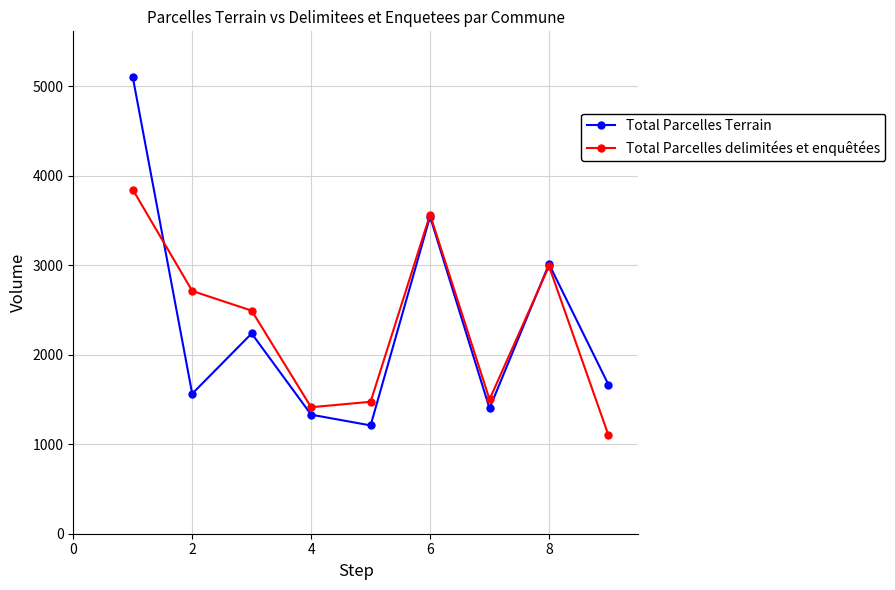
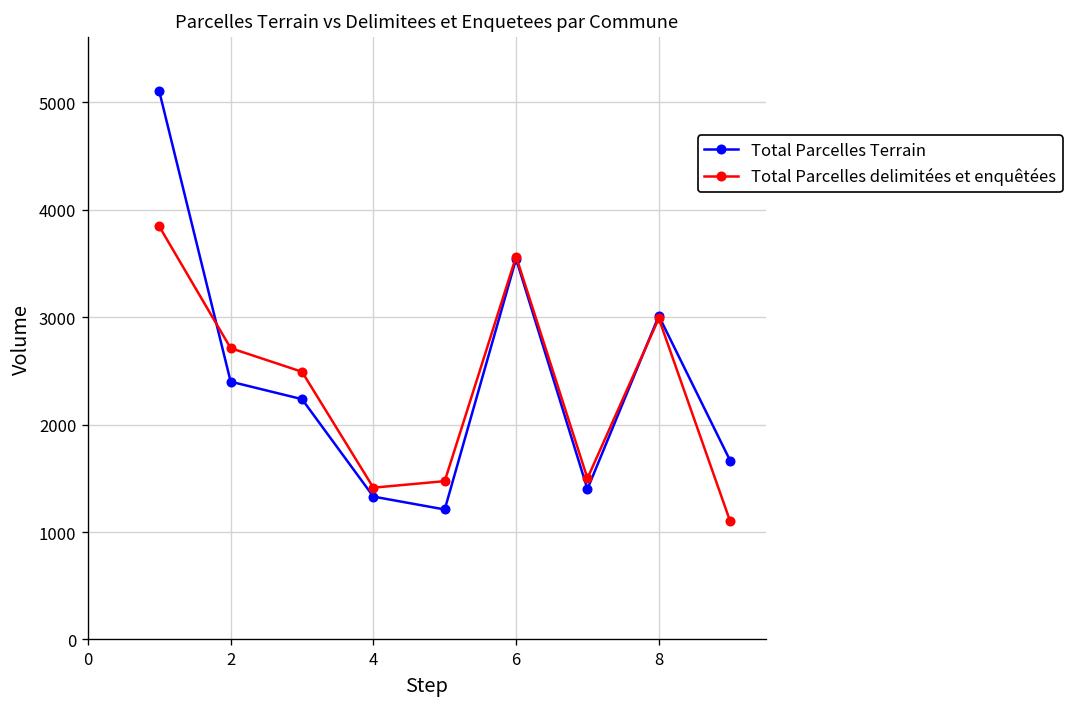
Total Parcelles Terrain, 2: 1600 -> 2400
